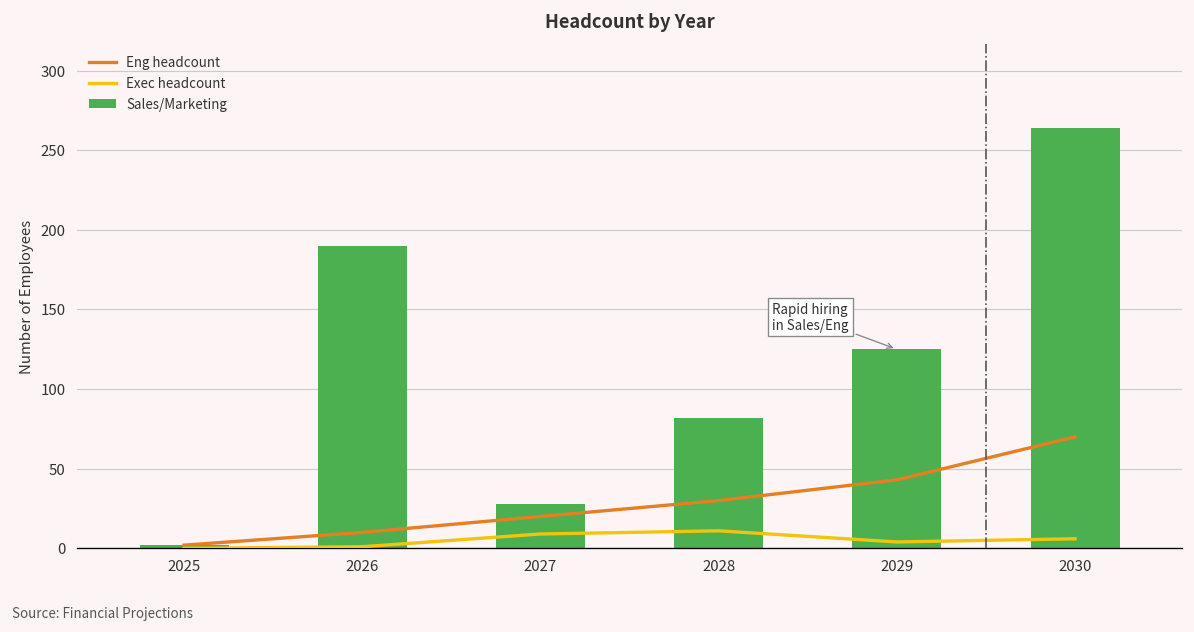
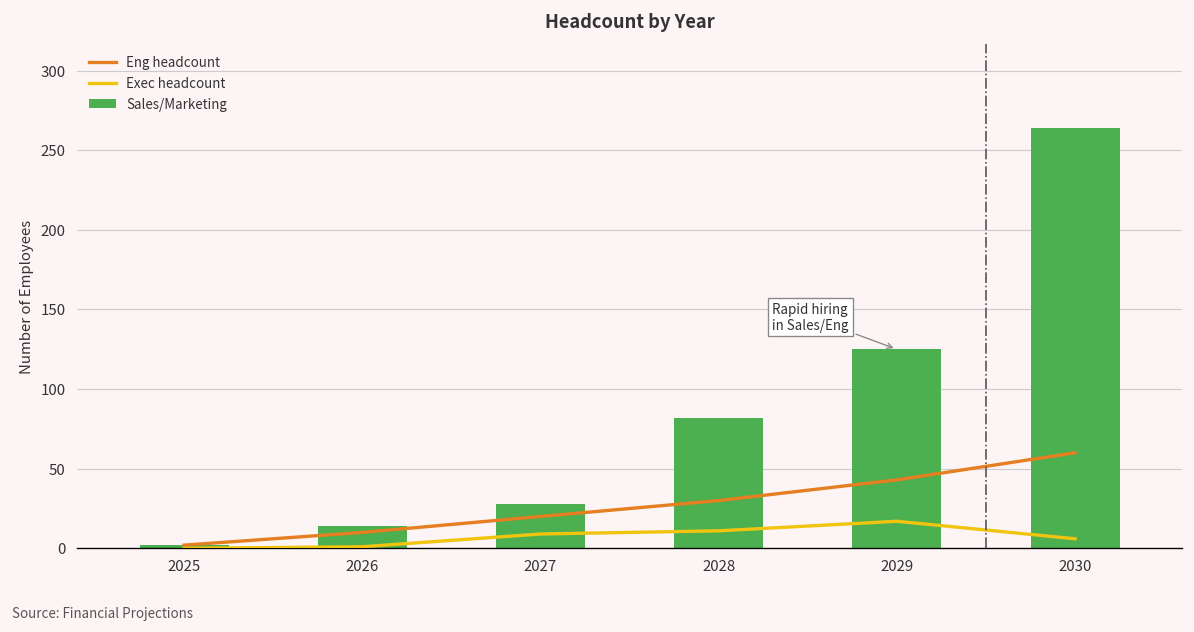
Sales/Marketing, 2026: 190 -> 14
Exec headcount, 2029: 4 -> 17
Eng headcount, 2030: 70 -> 60
